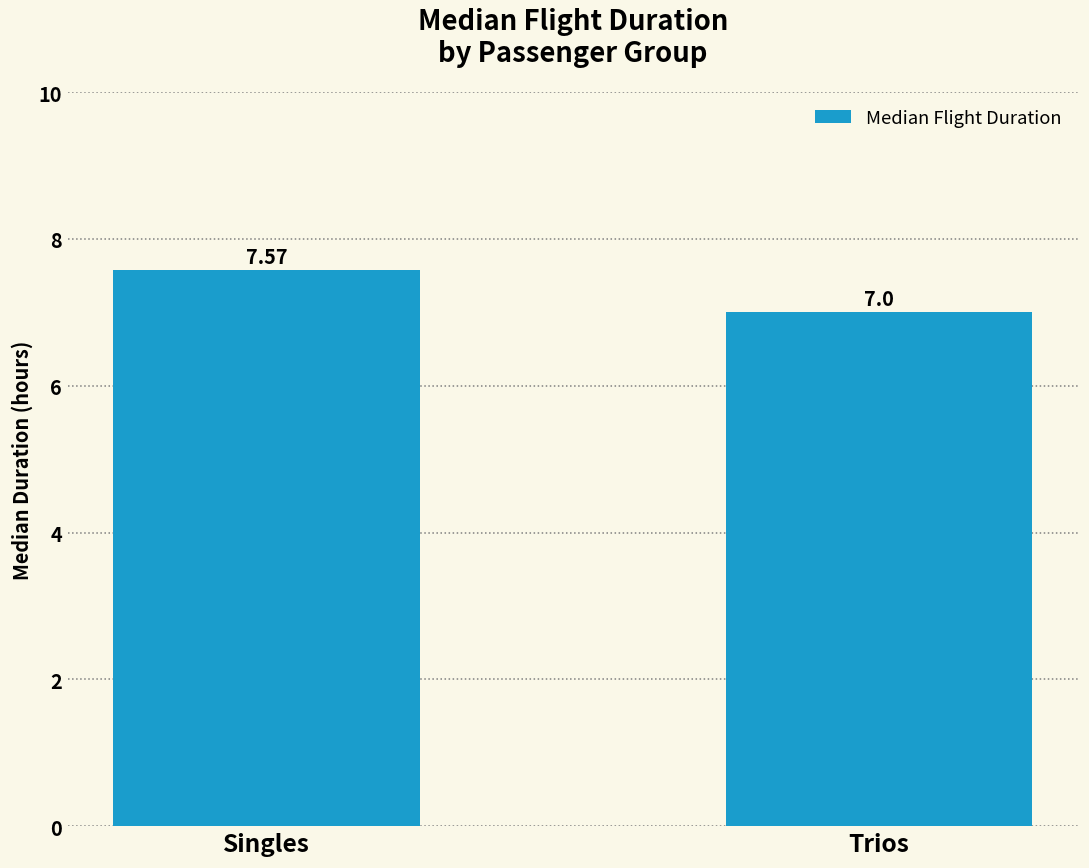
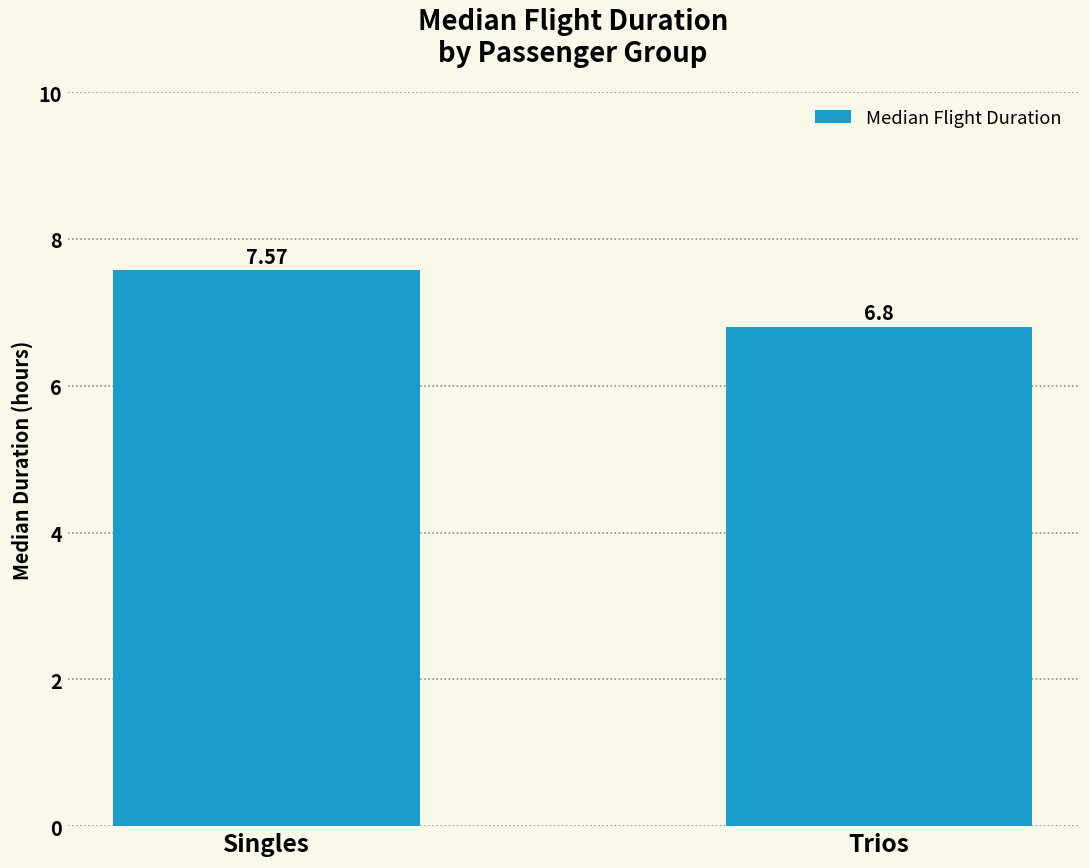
Trios: 7.0 -> 6.8
